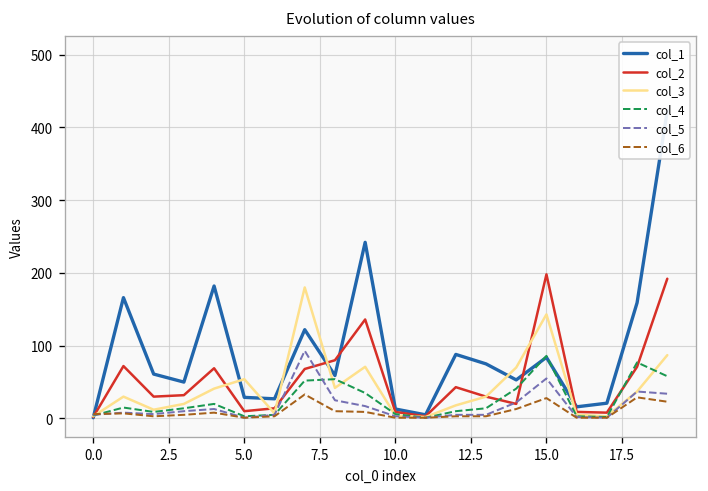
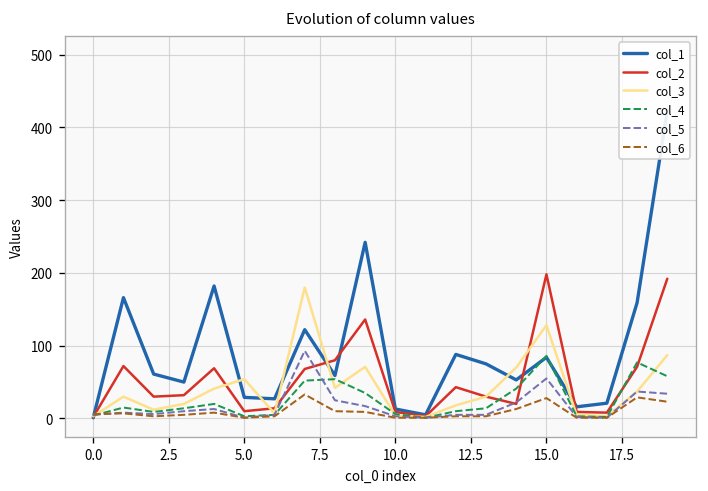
col_3, 15.0: 140 -> 130
